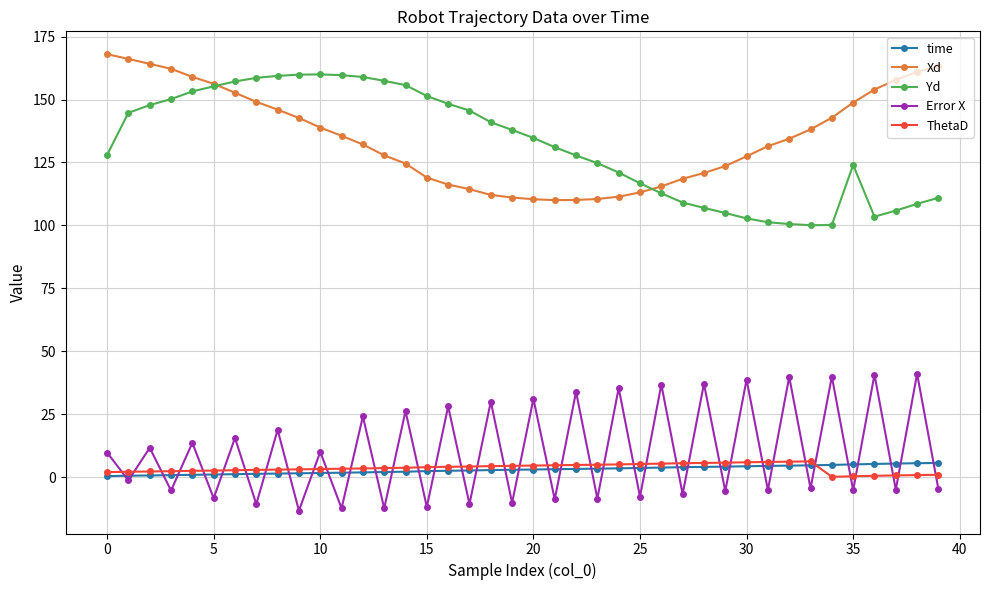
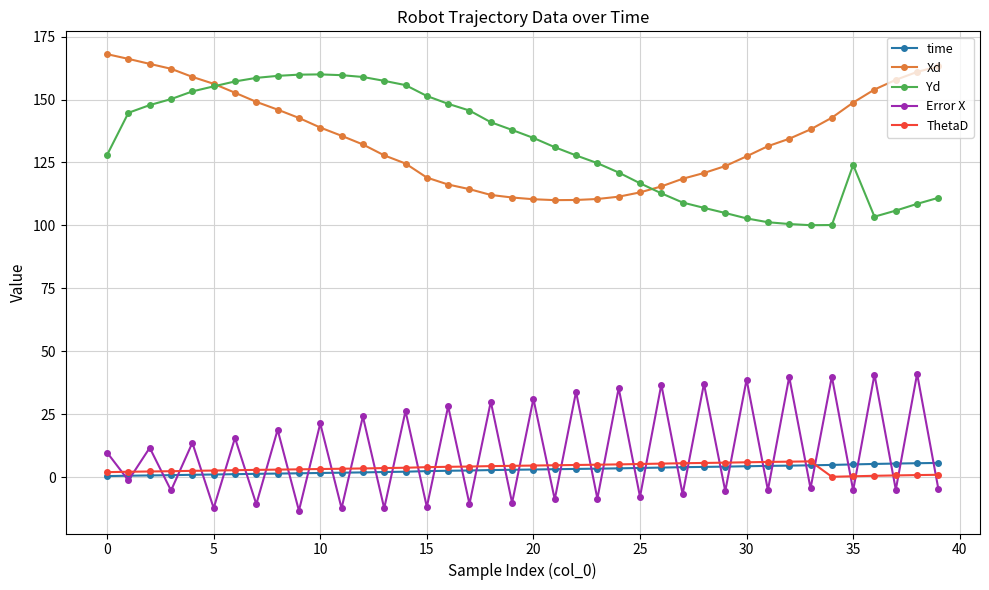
Error X, 5: -8 -> -12
Error X, 10: 10 -> 21
